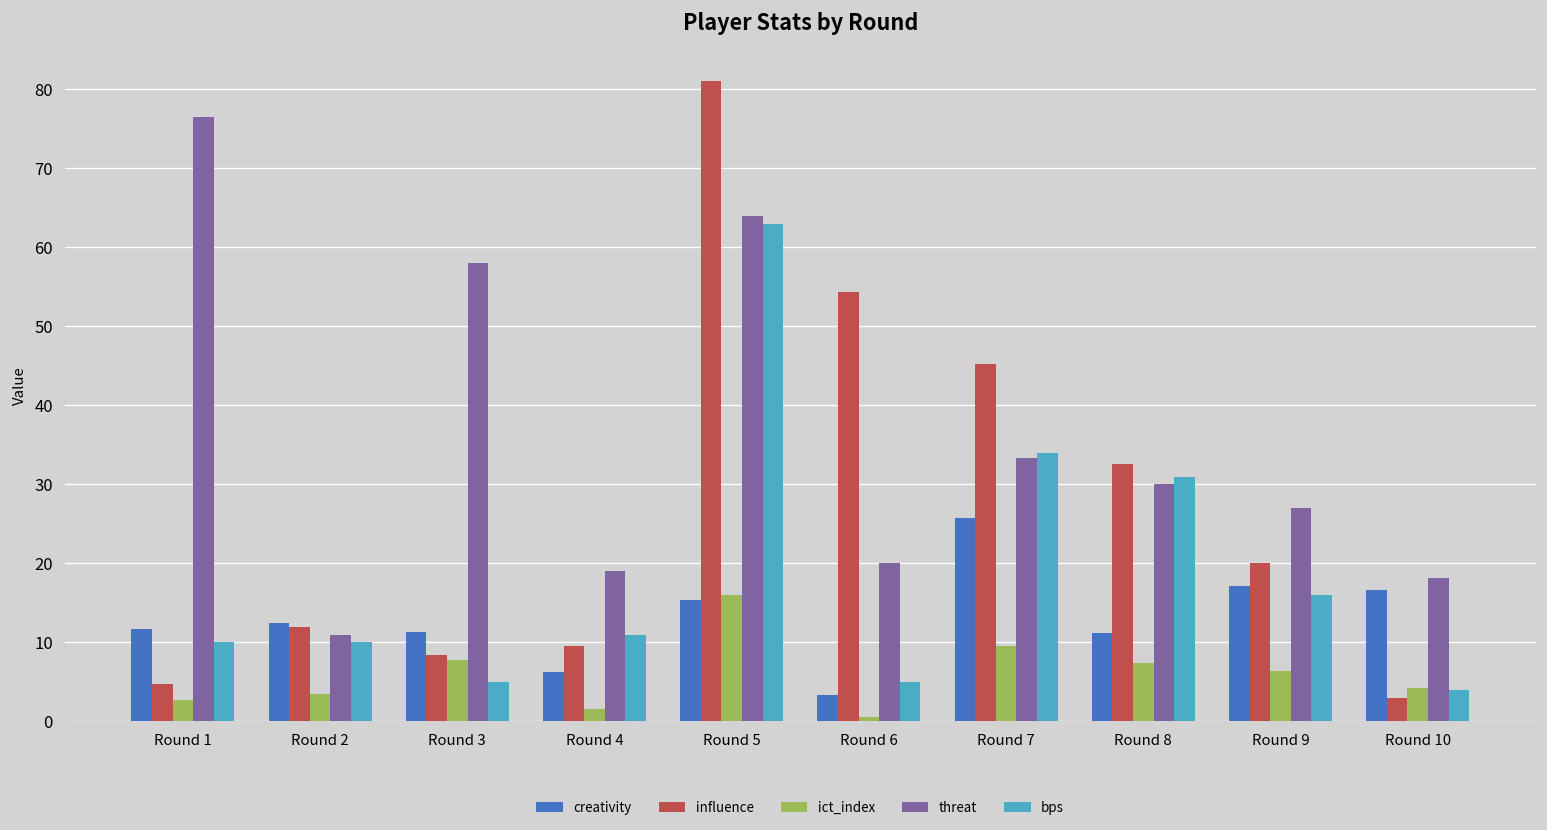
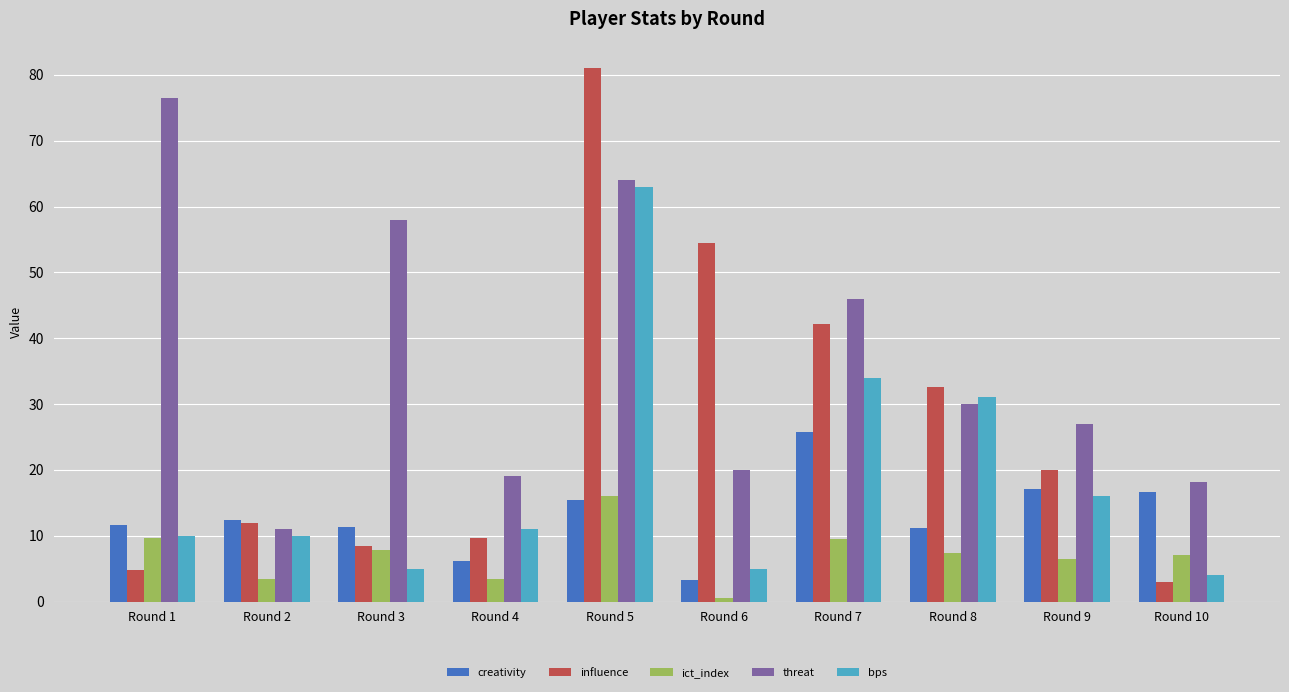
ict_index, Round 1: 3 -> 10
ict_index, Round 4: 2 -> 4
influence, Round 7: 45 -> 42
threat, Round 7: 33 -> 46
ict_index, Round 10: 4 -> 7
